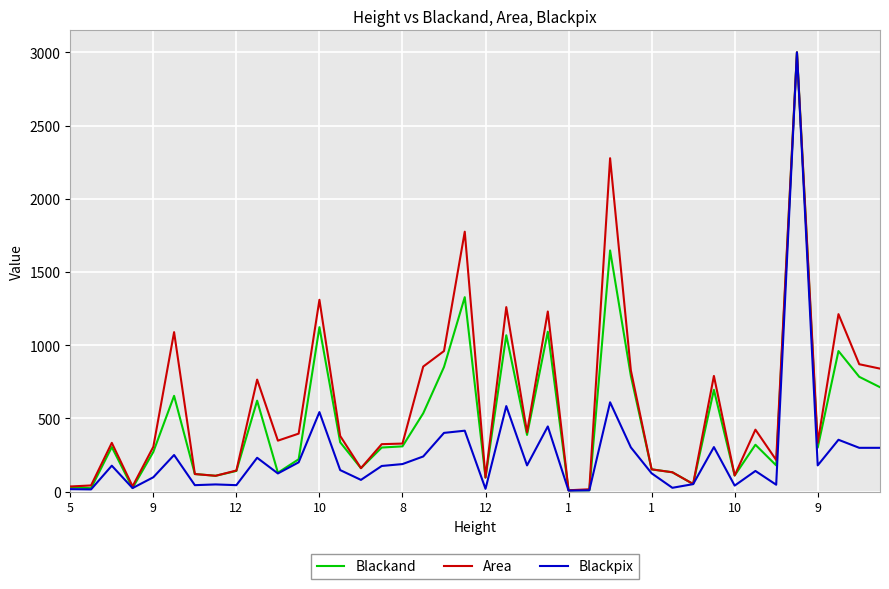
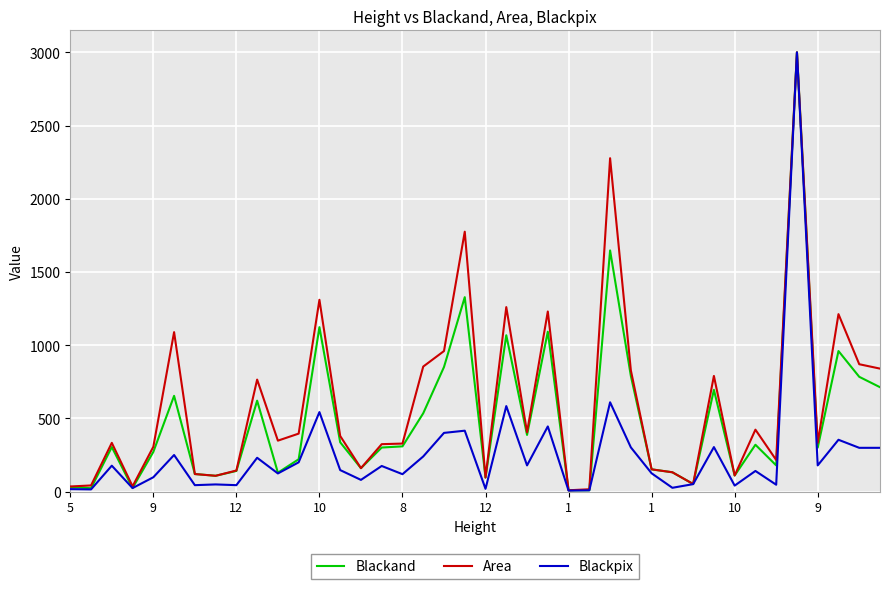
Blackpix, 8: 190 -> 120
